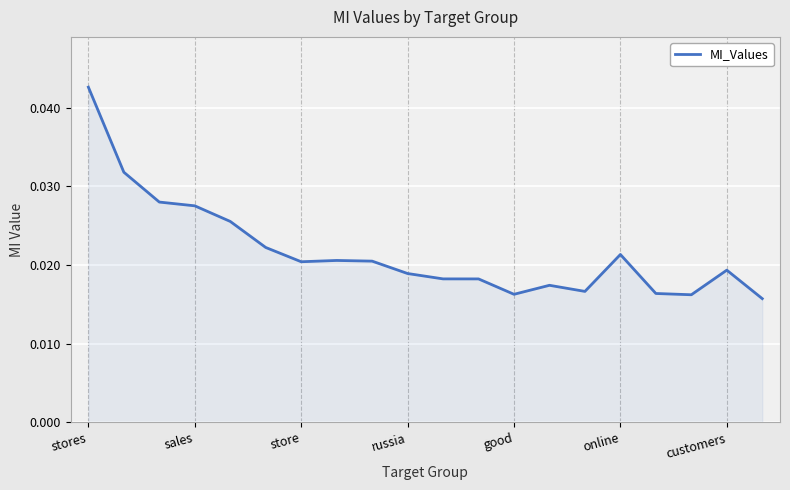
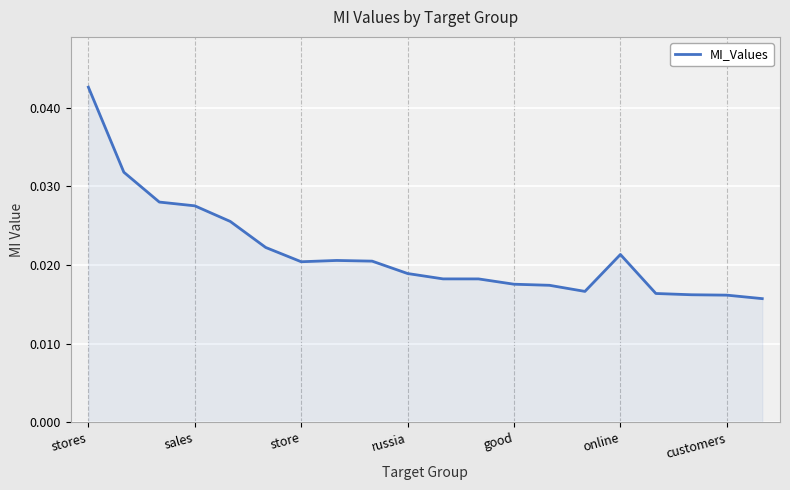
good: 0.016 -> 0.018
customers: 0.019 -> 0.016
